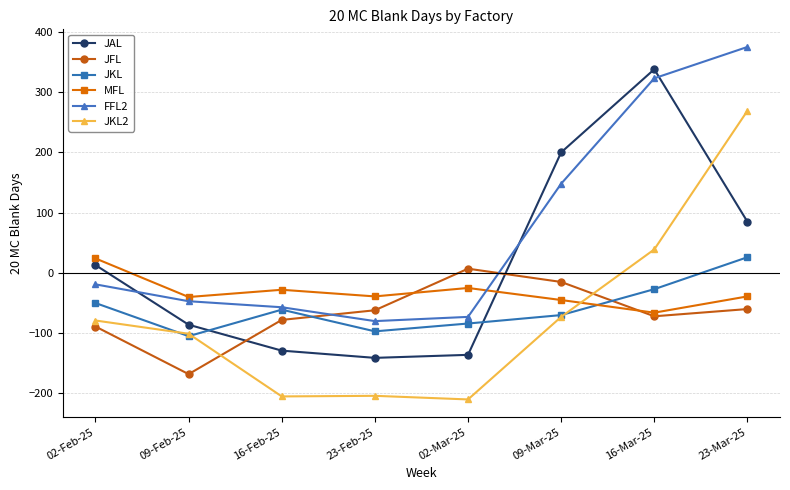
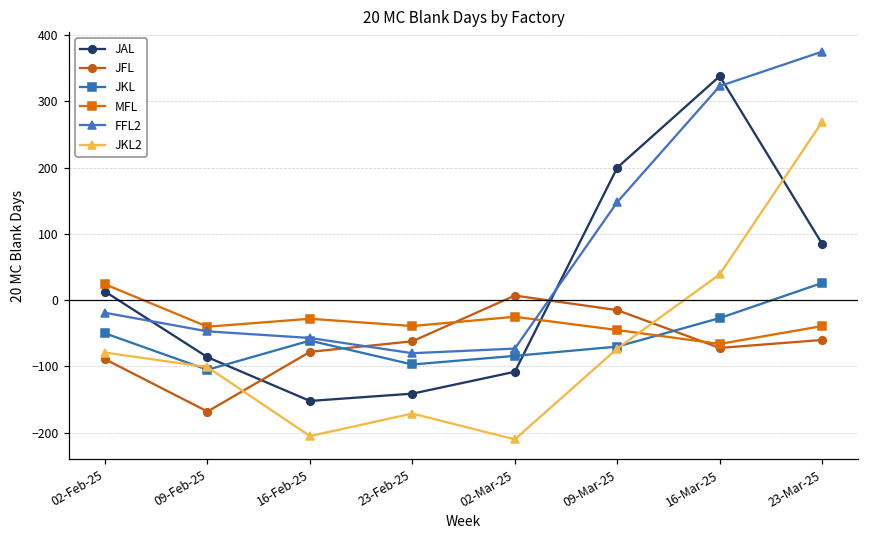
JAL, 16-Feb-25: -130 -> -150
JKL2, 23-Feb-25: -200 -> -170
JAL, 02-Mar-25: -140 -> -110
